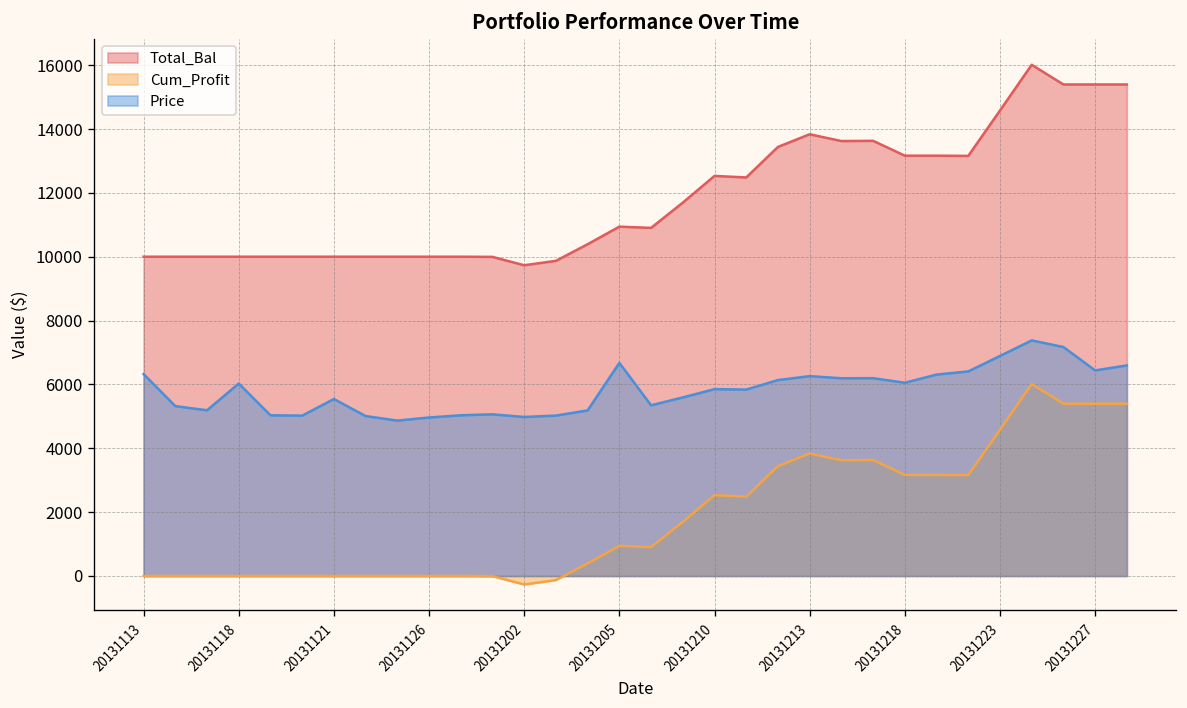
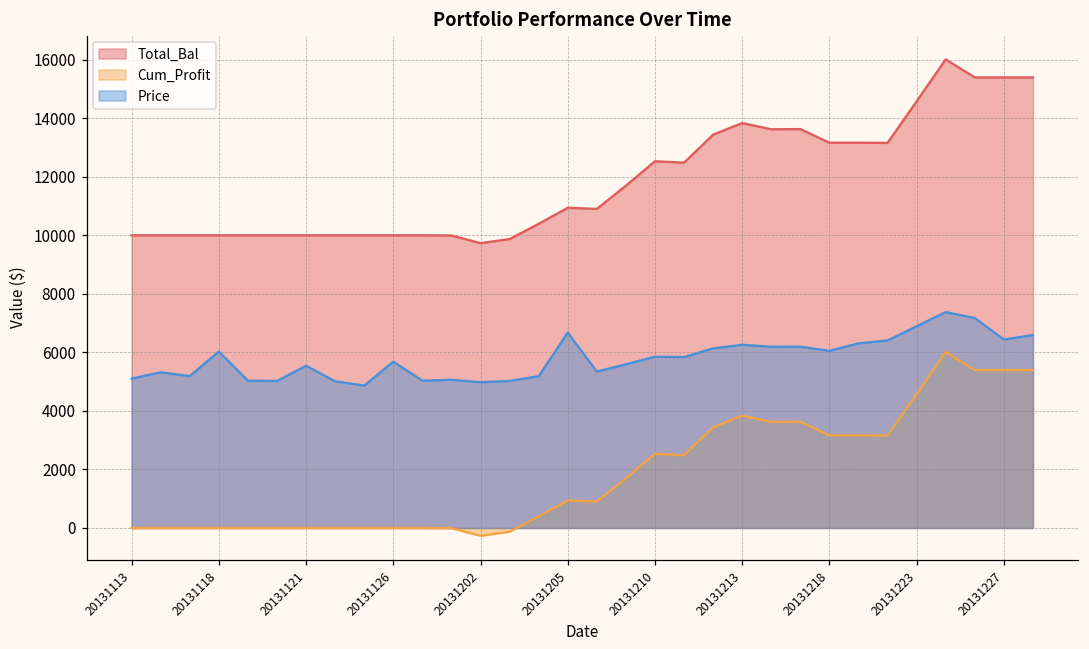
Price, 20131113: 6300 -> 5100
Price, 20131126: 5000 -> 5700
